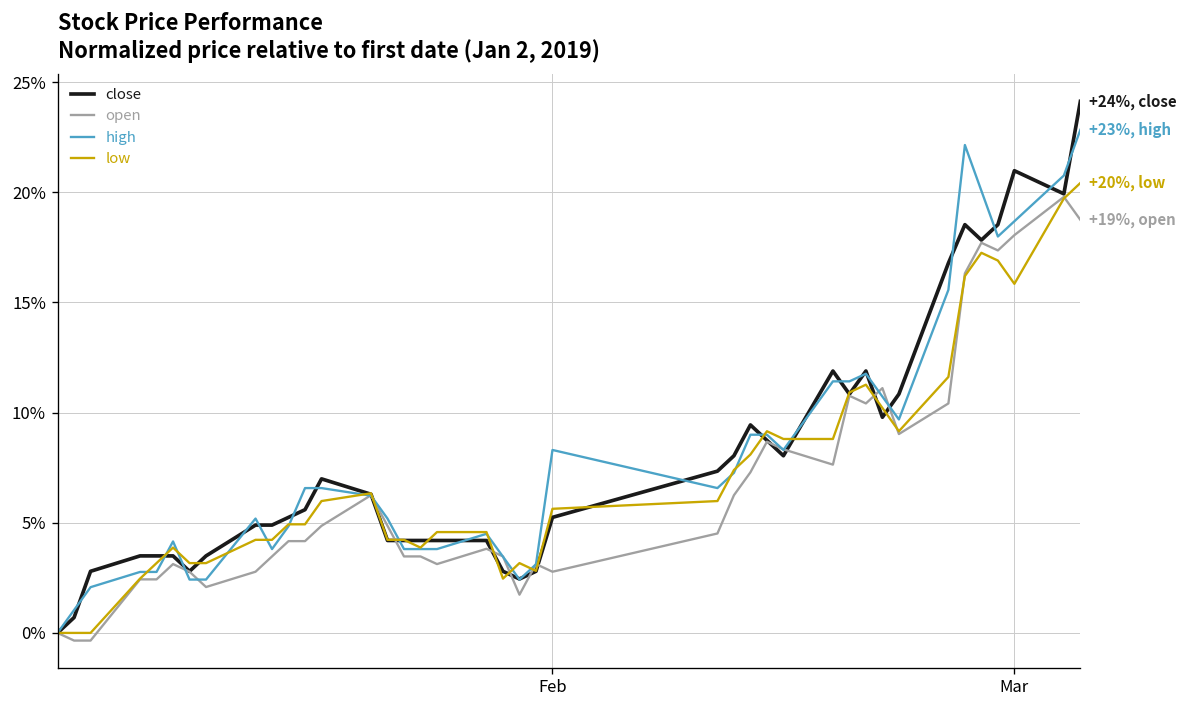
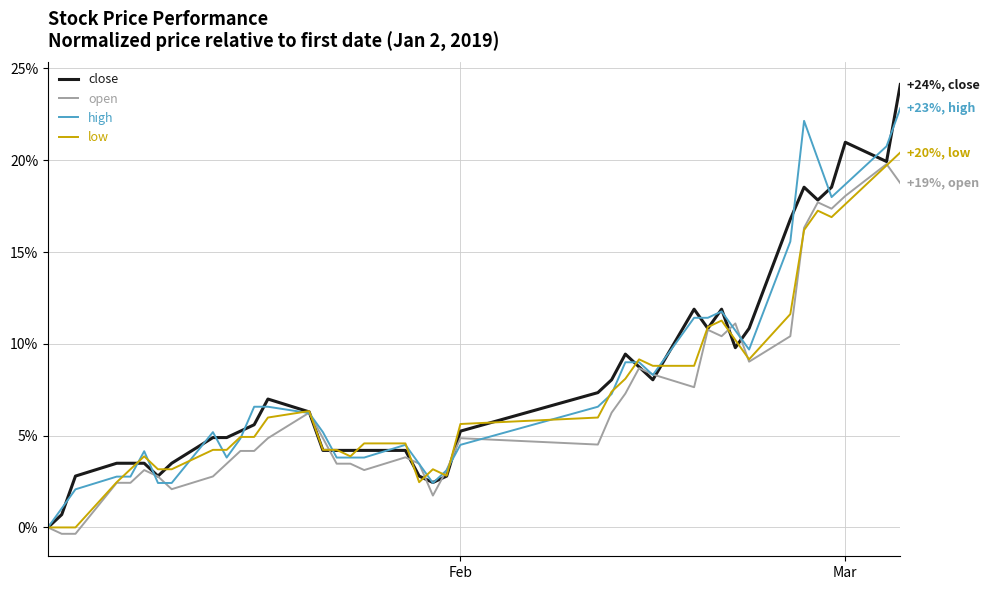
open, Feb: 2.8% -> 4.9%
high, Feb: 8.3% -> 4.5%
low, Mar: 15.8% -> 17.6%
